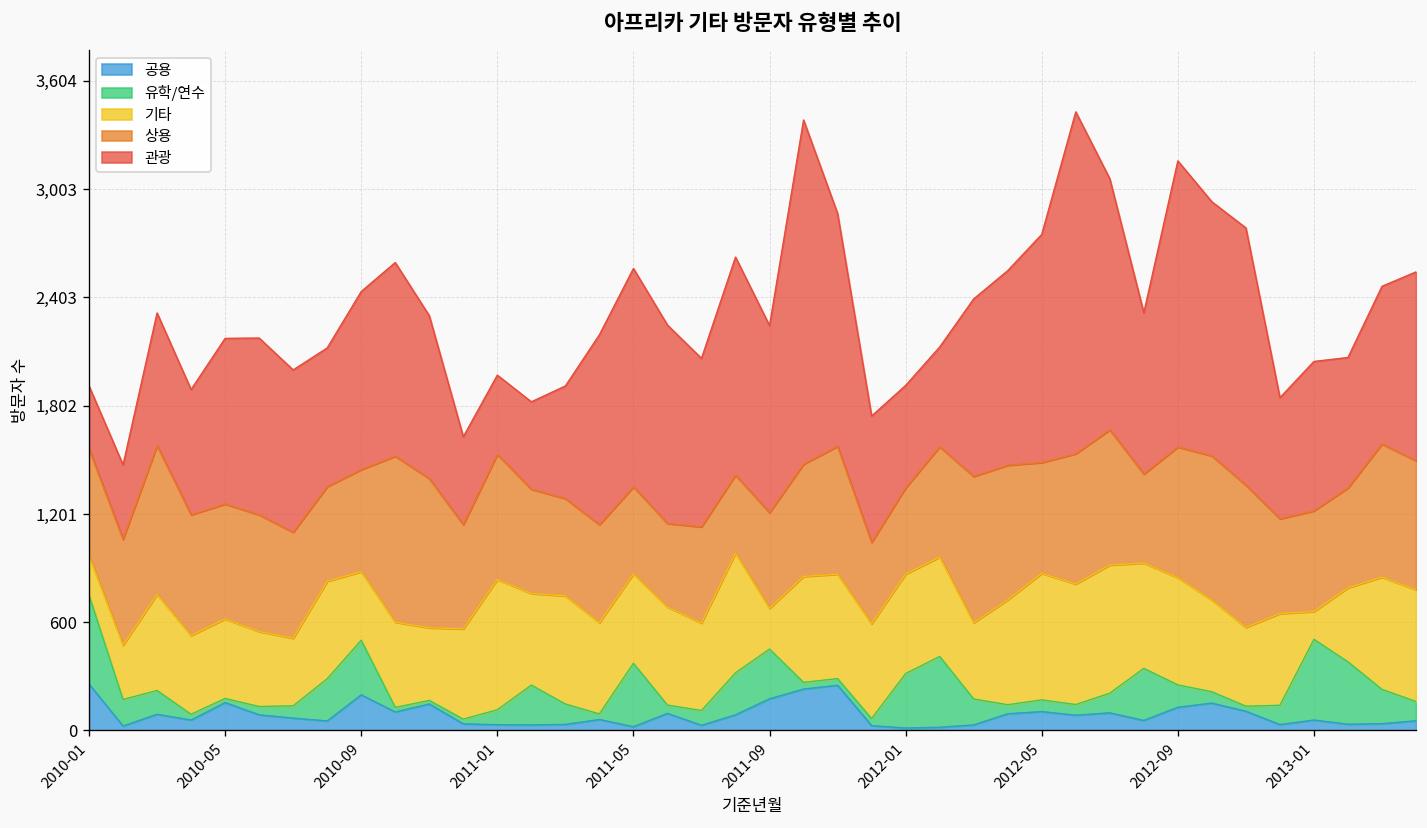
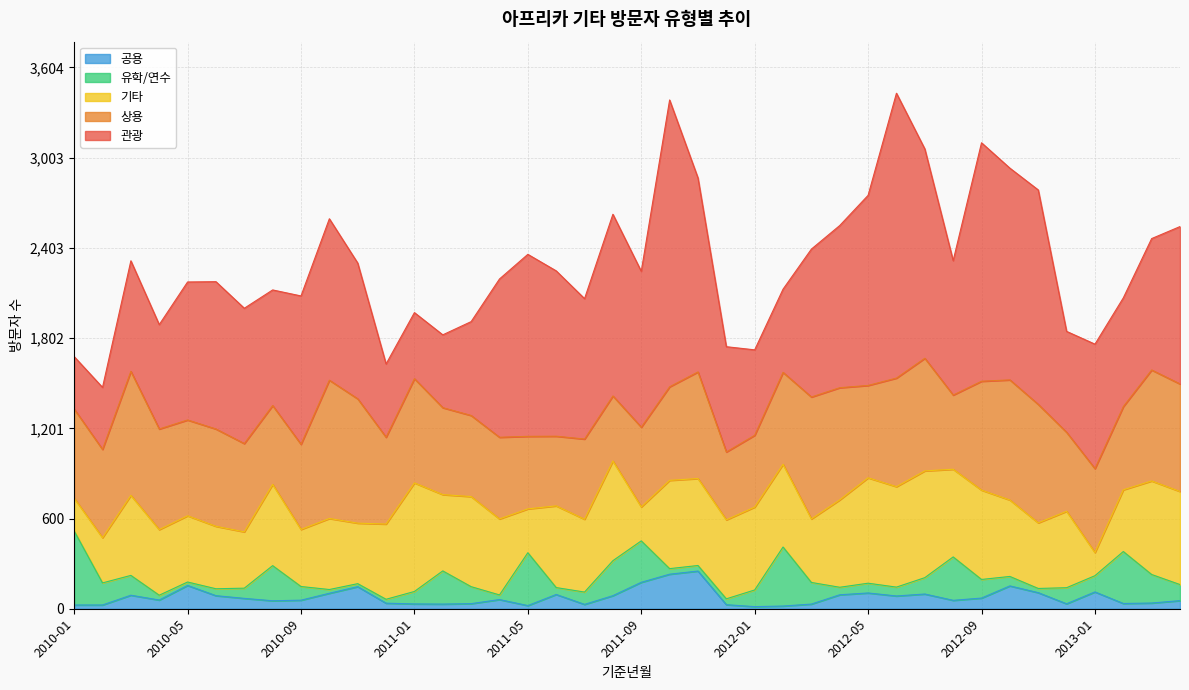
공용, 2010-01: 260 -> 30
공용, 2010-09: 200 -> 60
유학/연수, 2010-09: 300 -> 90
기타, 2011-05: 500 -> 290
유학/연수, 2012-01: 300 -> 110
공용, 2012-09: 130 -> 70
공용, 2013-01: 60 -> 110
유학/연수, 2013-01: 450 -> 110
